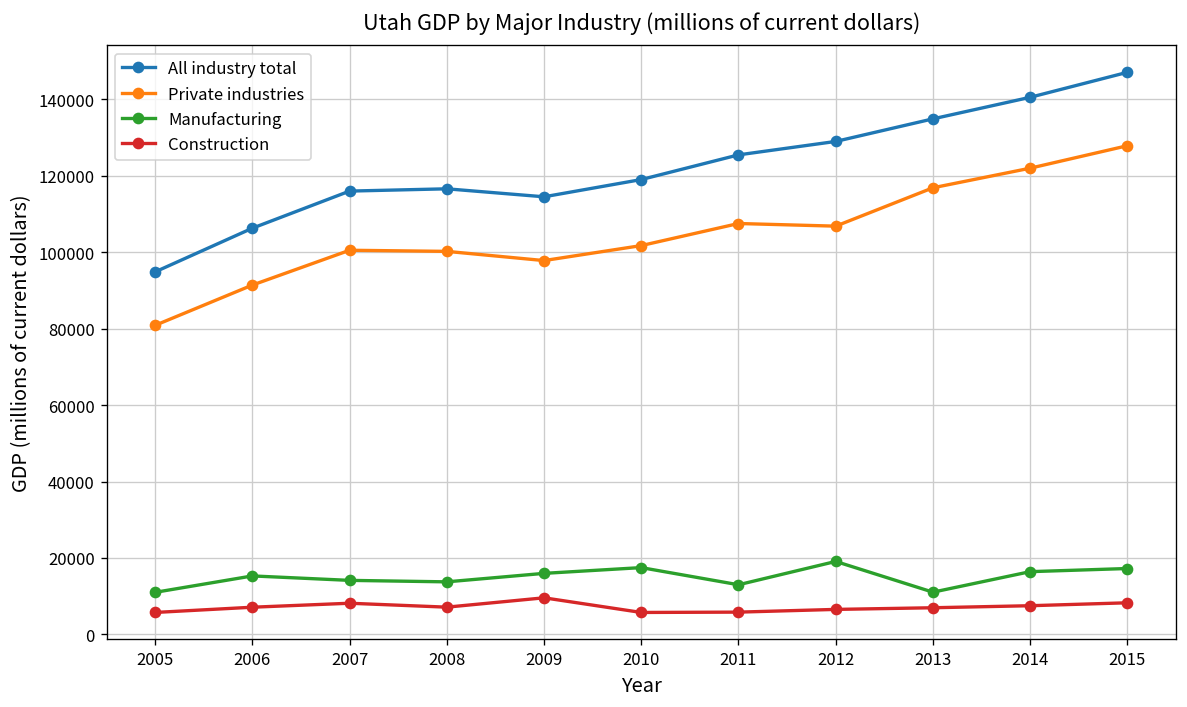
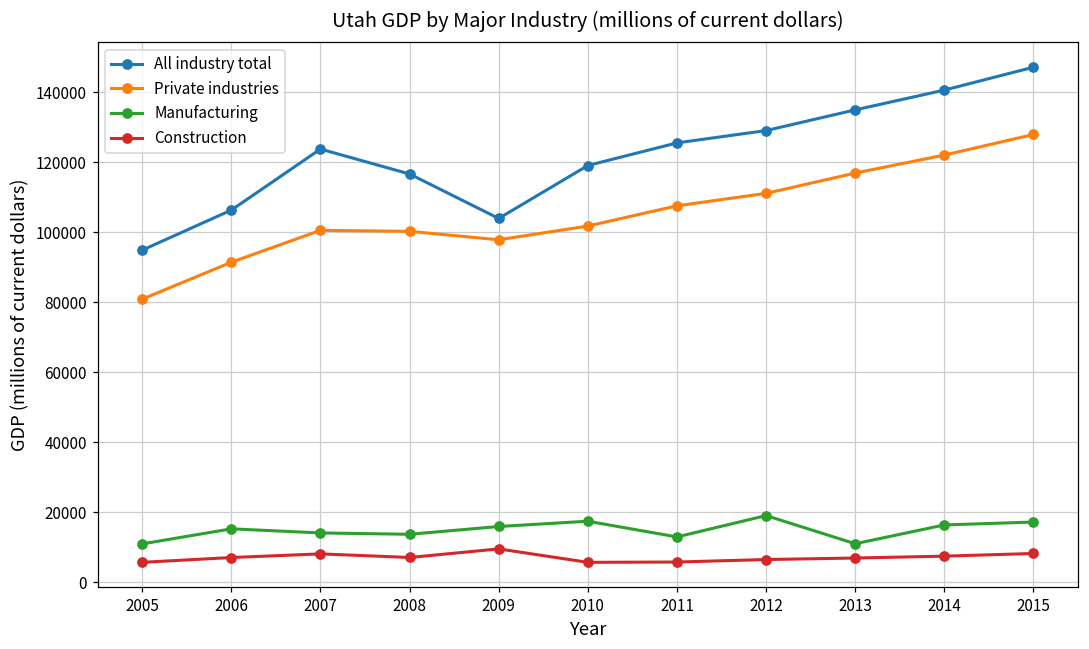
All industry total, 2007: 116000 -> 124000
All industry total, 2009: 115000 -> 104000
Private industries, 2012: 107000 -> 111000
